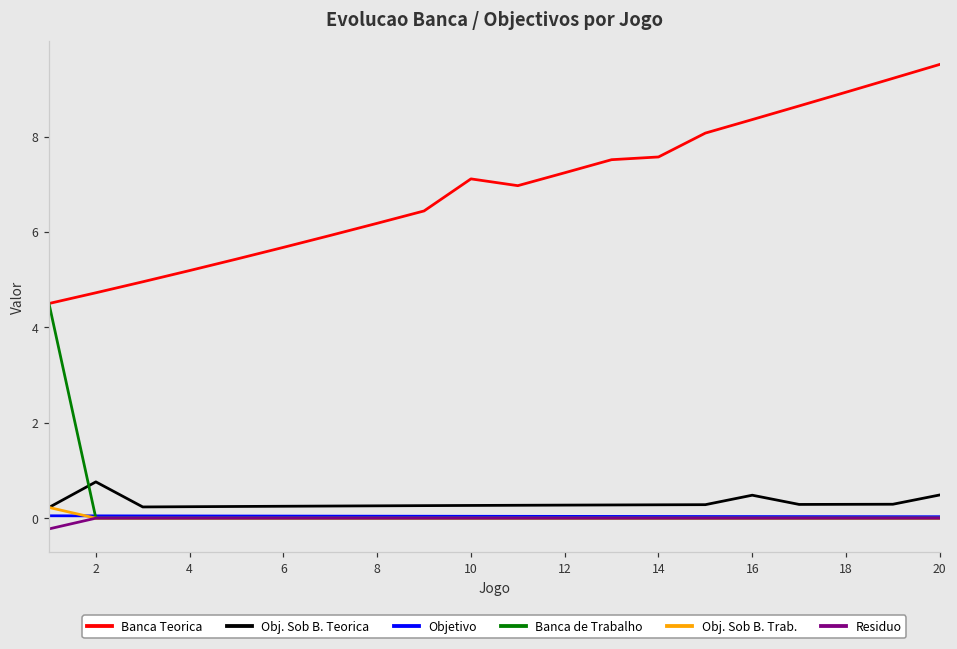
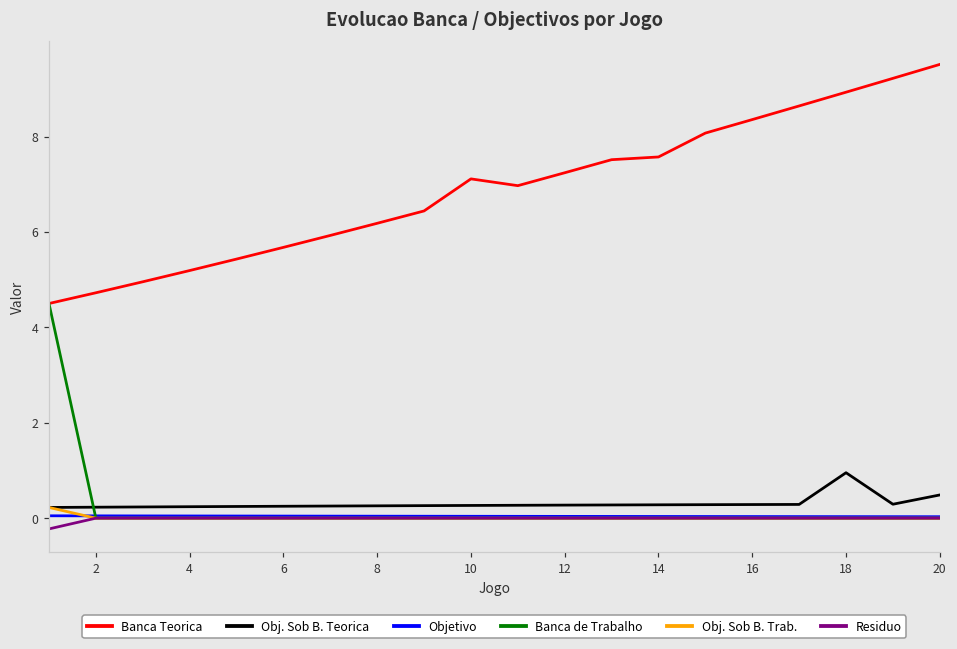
Obj. Sob B. Teorica, 2: 0.8 -> 0.2
Obj. Sob B. Teorica, 16: 0.5 -> 0.3
Obj. Sob B. Teorica, 18: 0.3 -> 1.0
